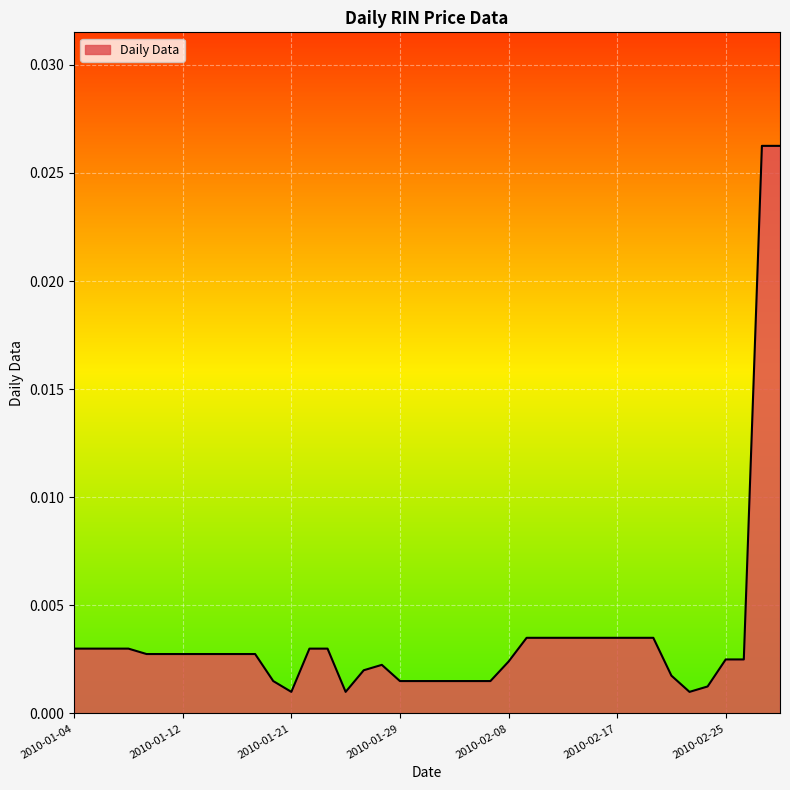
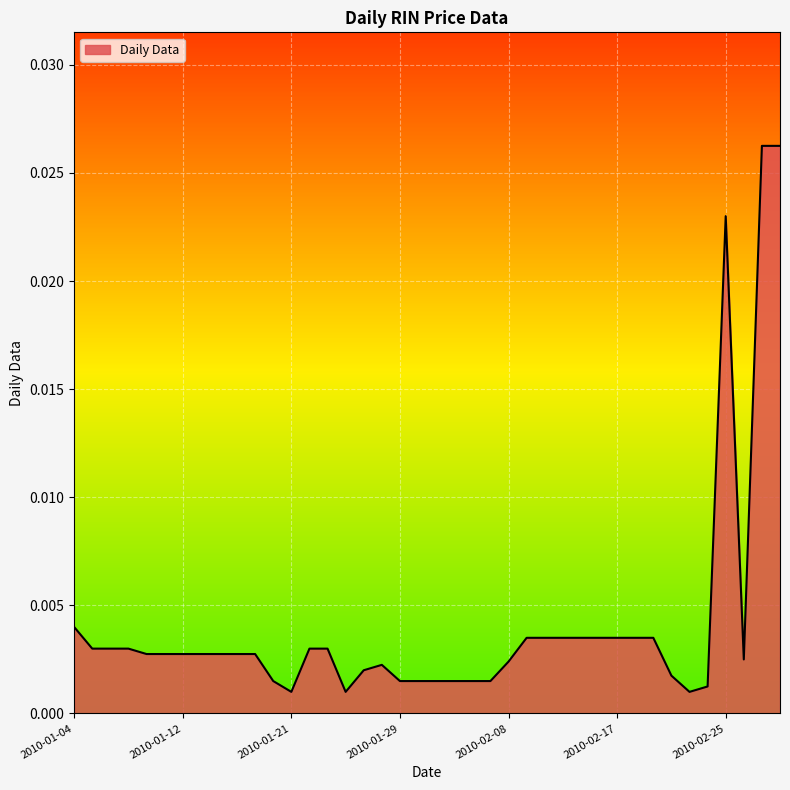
2010-01-04: 0.003 -> 0.004
2010-02-25: 0.0025 -> 0.0230
